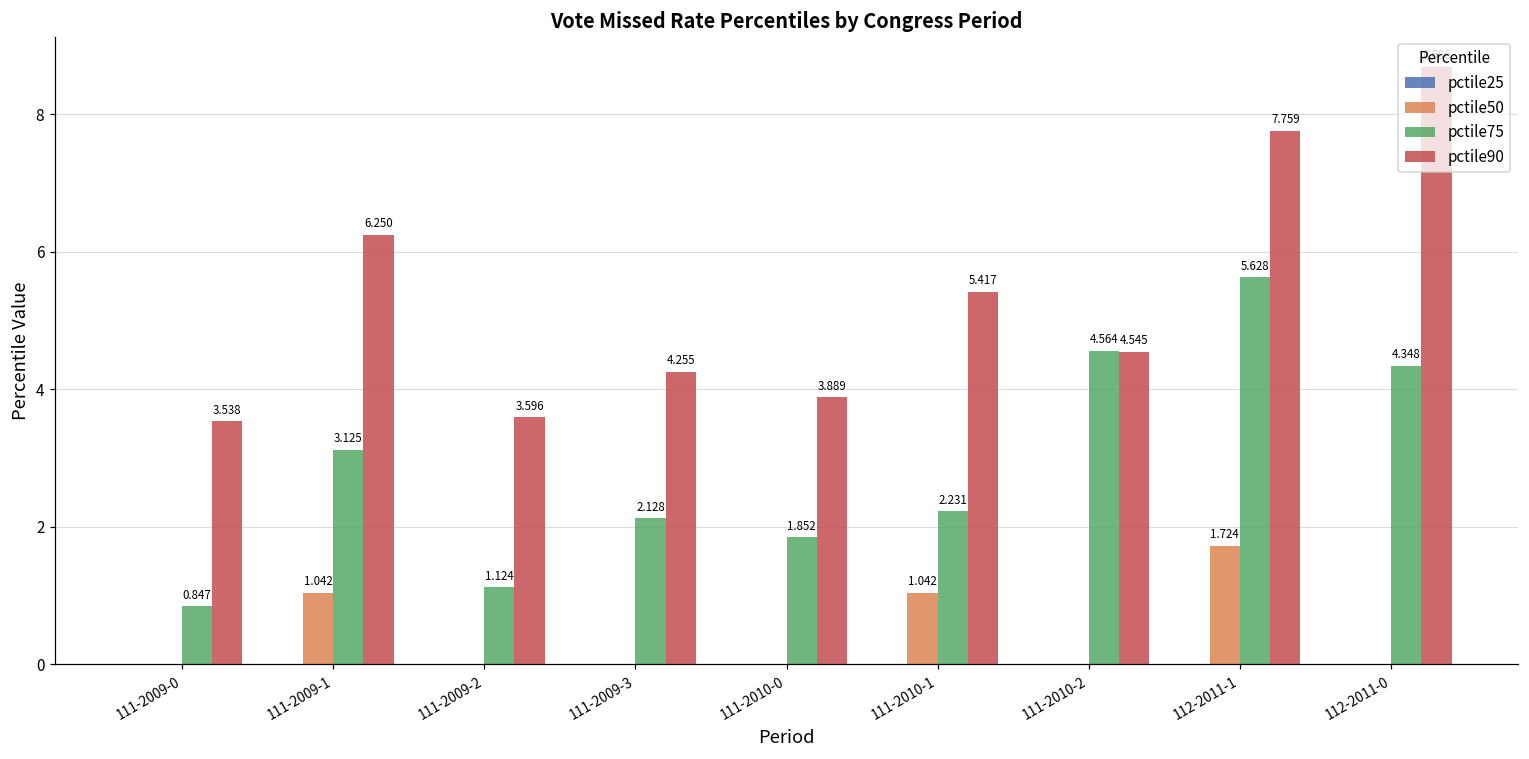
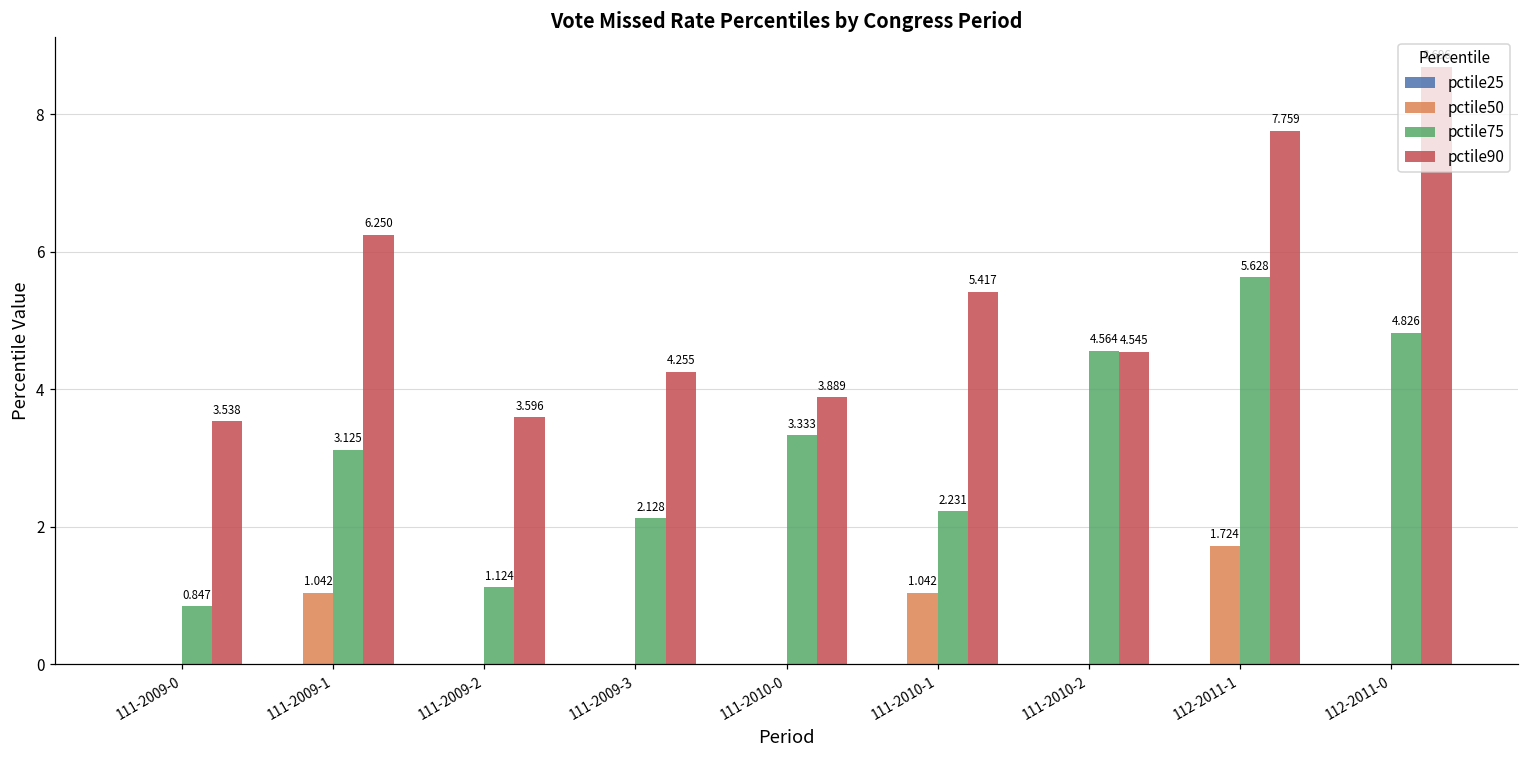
pctile75, 111-2010-0: 1.852 -> 3.333
pctile75, 112-2011-0: 4.348 -> 4.826
